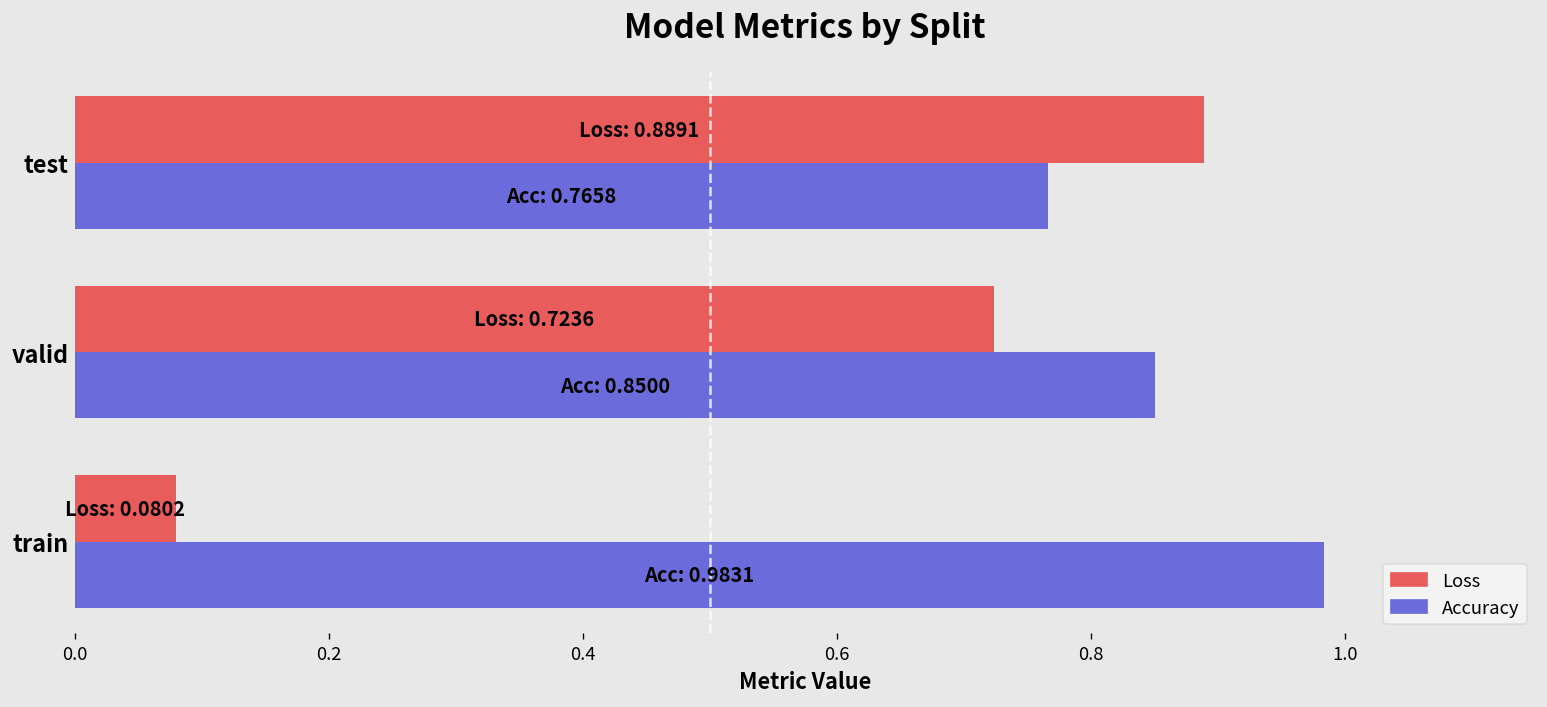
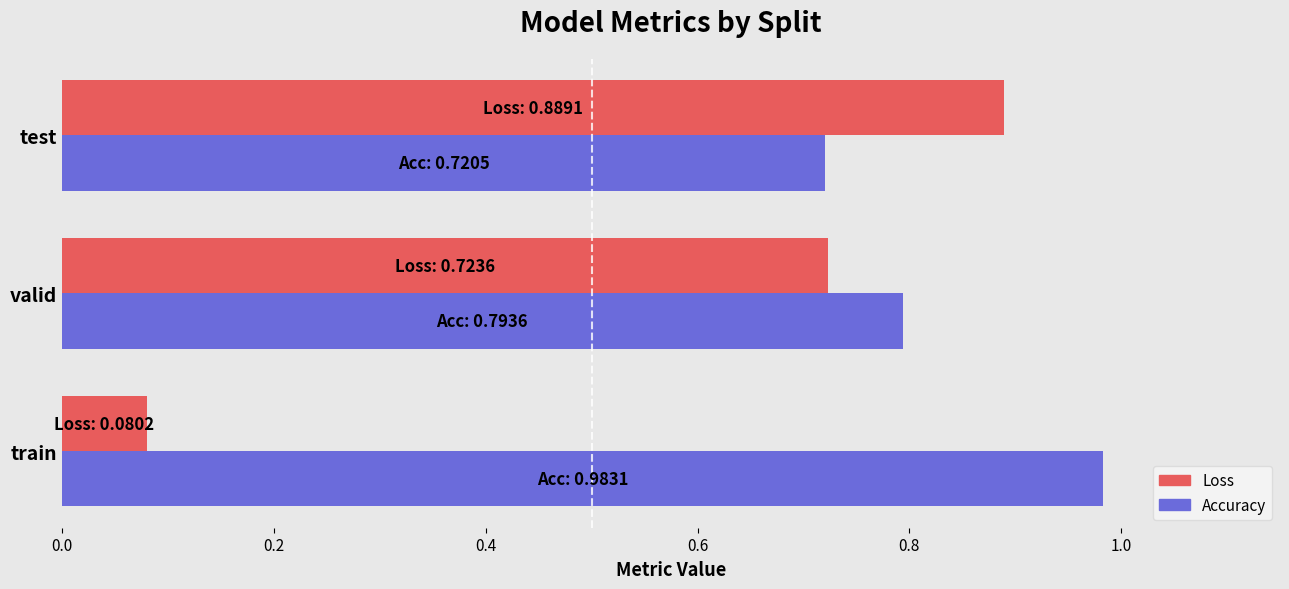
Accuracy, test: 0.7658 -> 0.7205
Accuracy, valid: 0.8500 -> 0.7936
